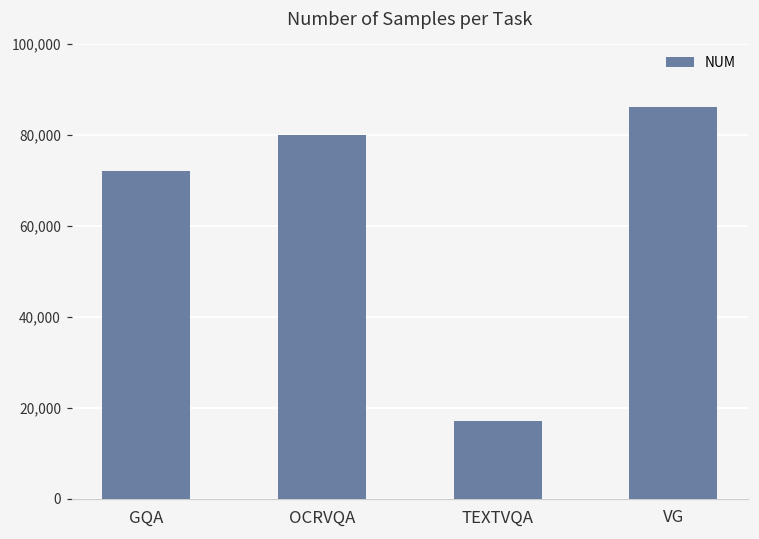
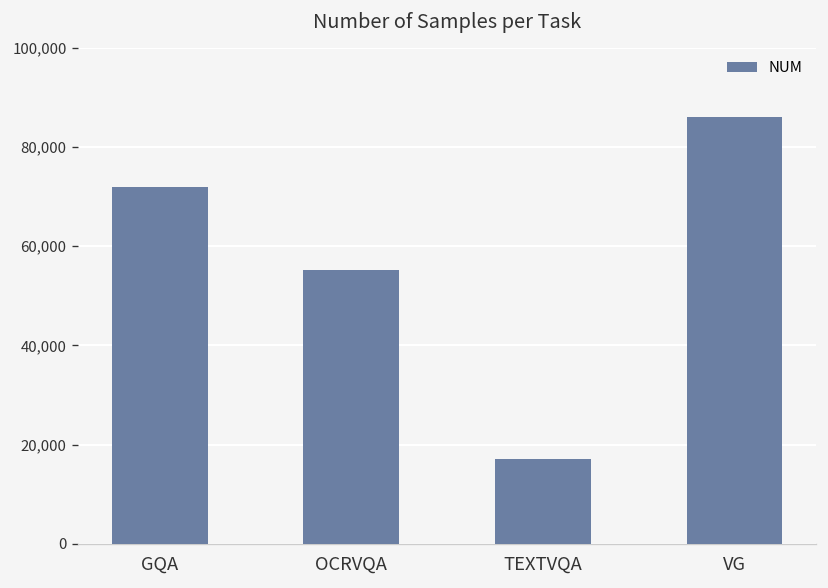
OCRVQA: 80,000 -> 55,000
